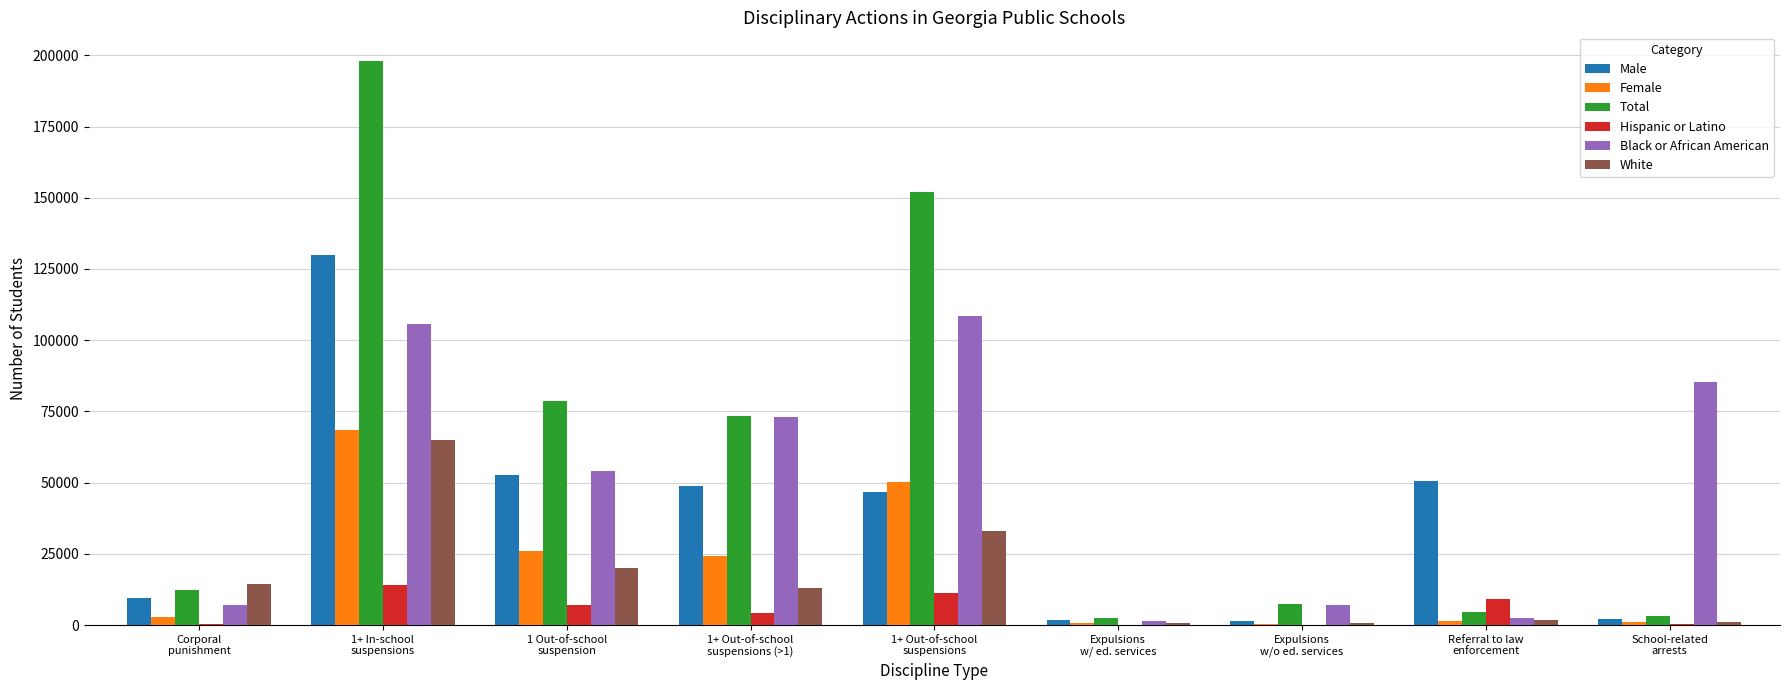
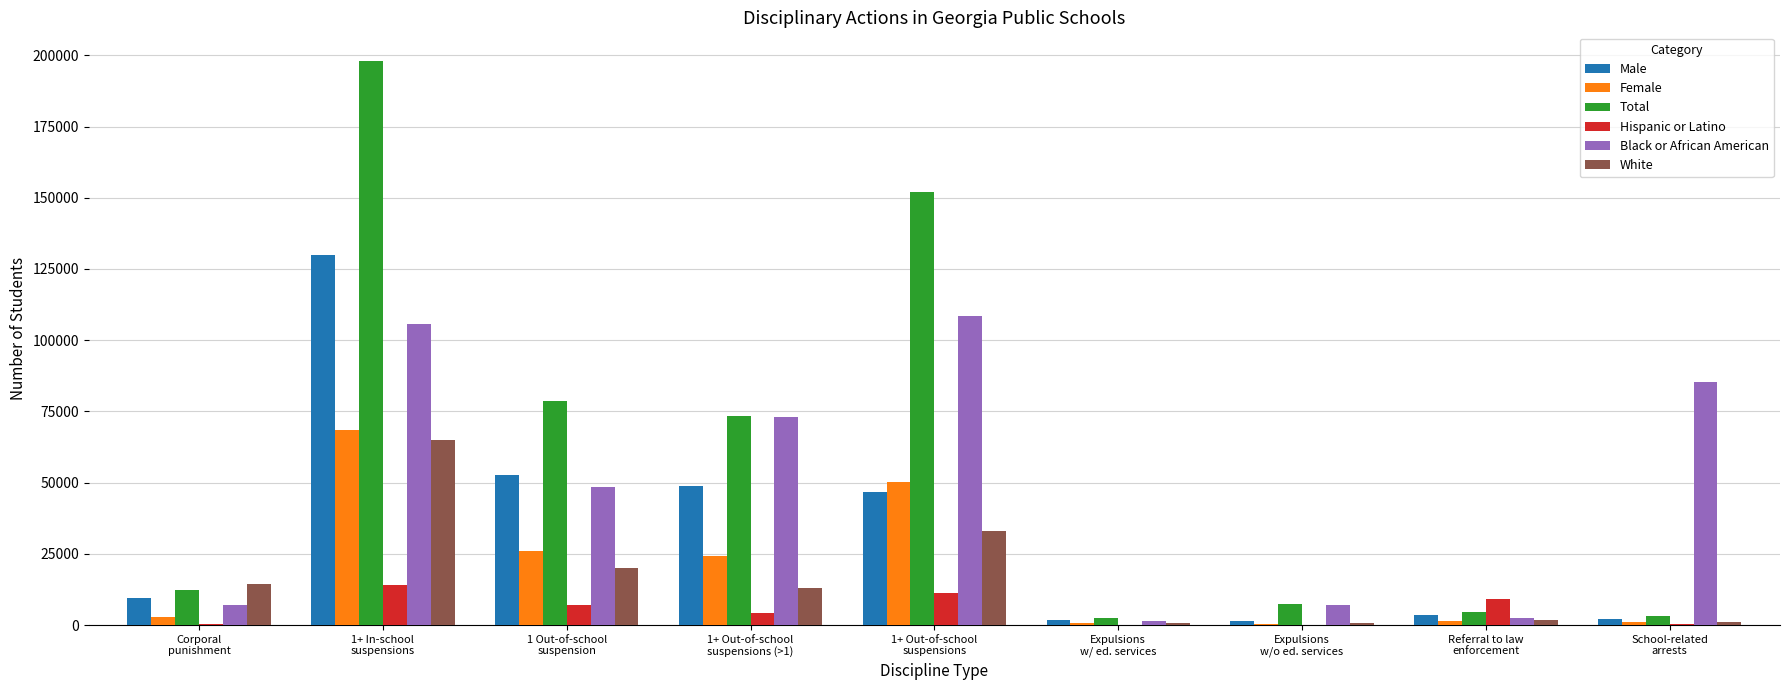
Black or African American, 1 Out-of-school suspension: 54000 -> 48000
Male, Referral to law enforcement: 50000 -> 3000
